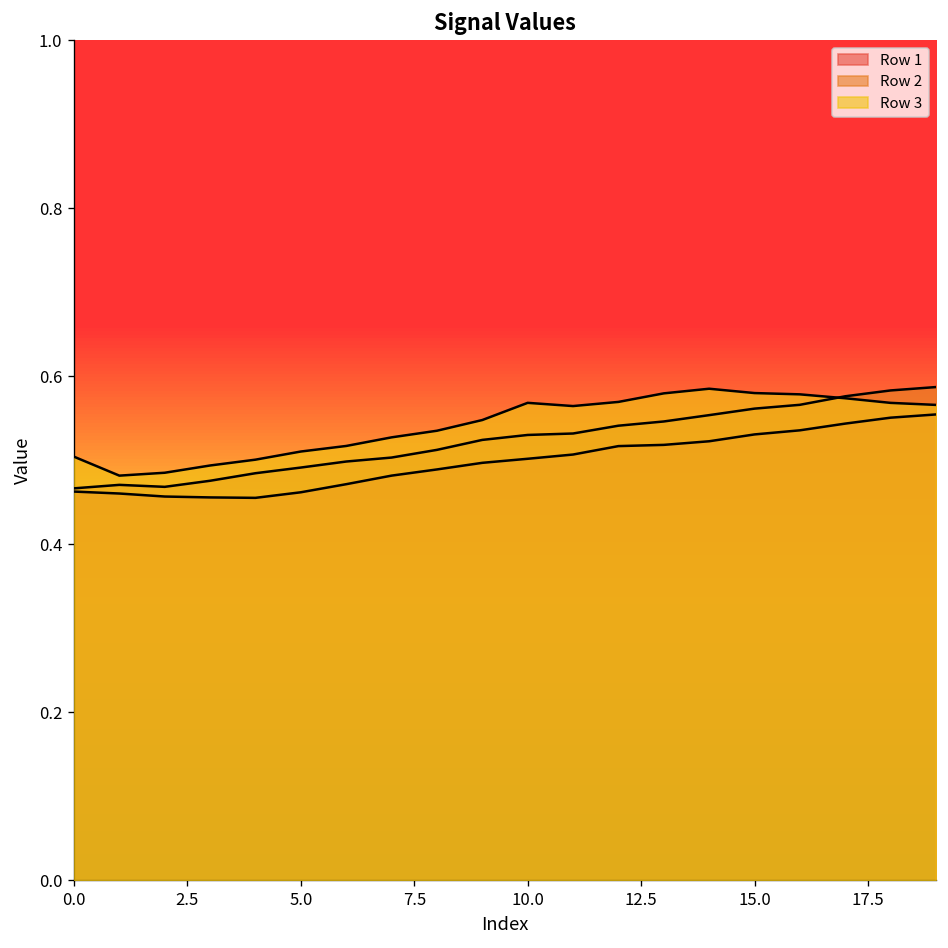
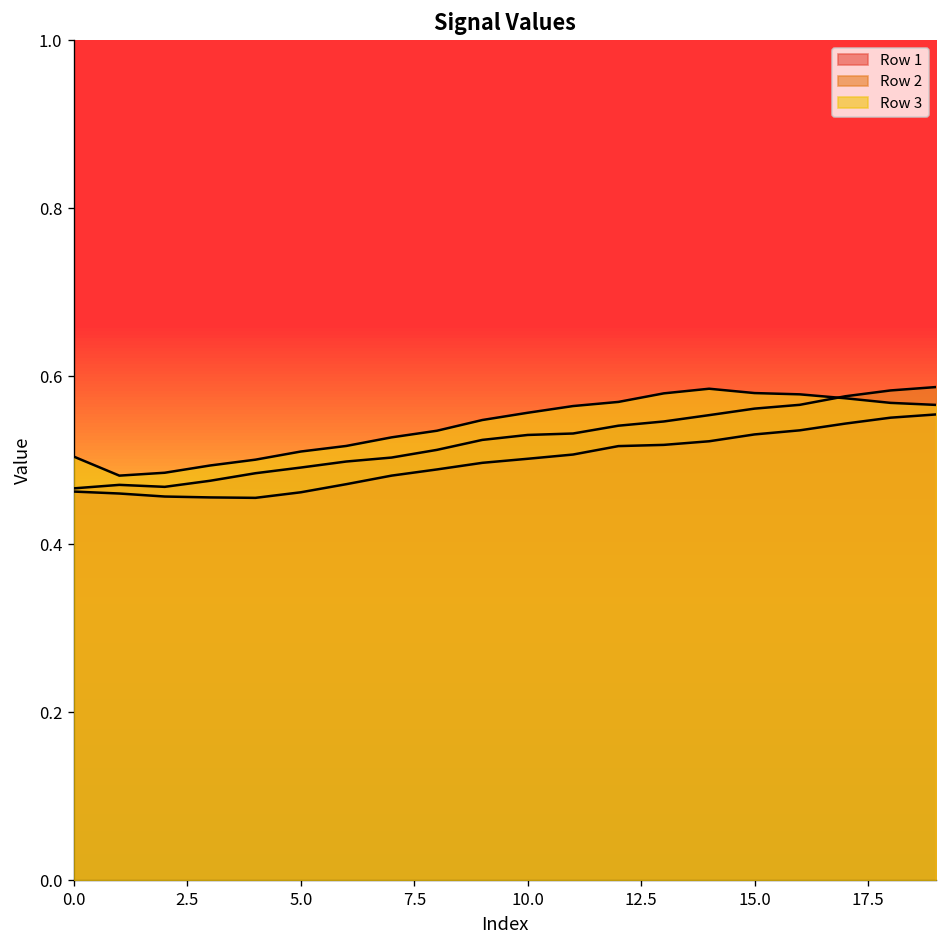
Row 3, 10.0: 0.57 -> 0.56
